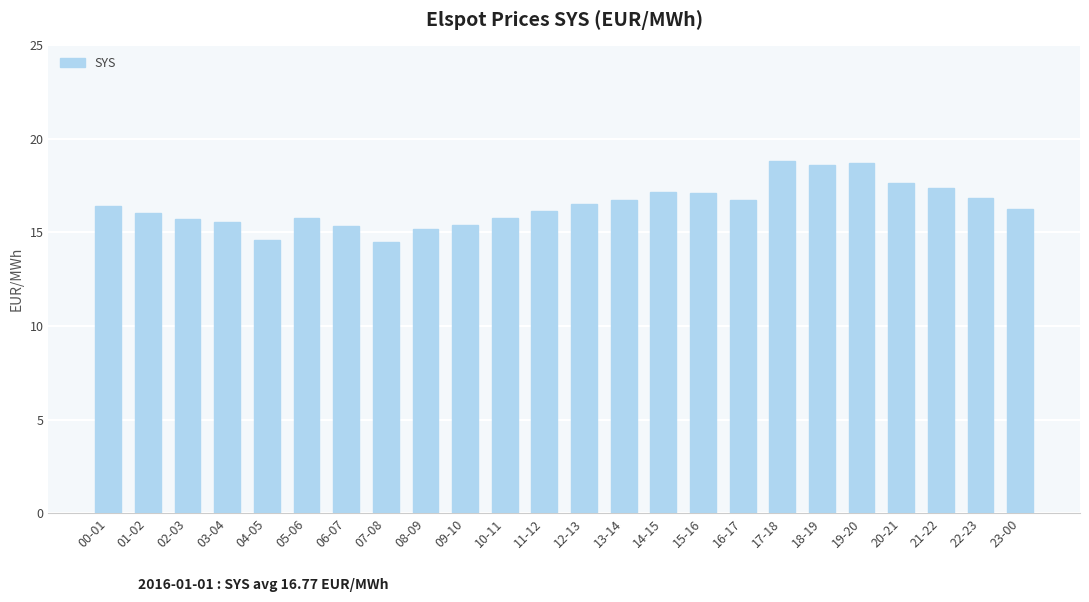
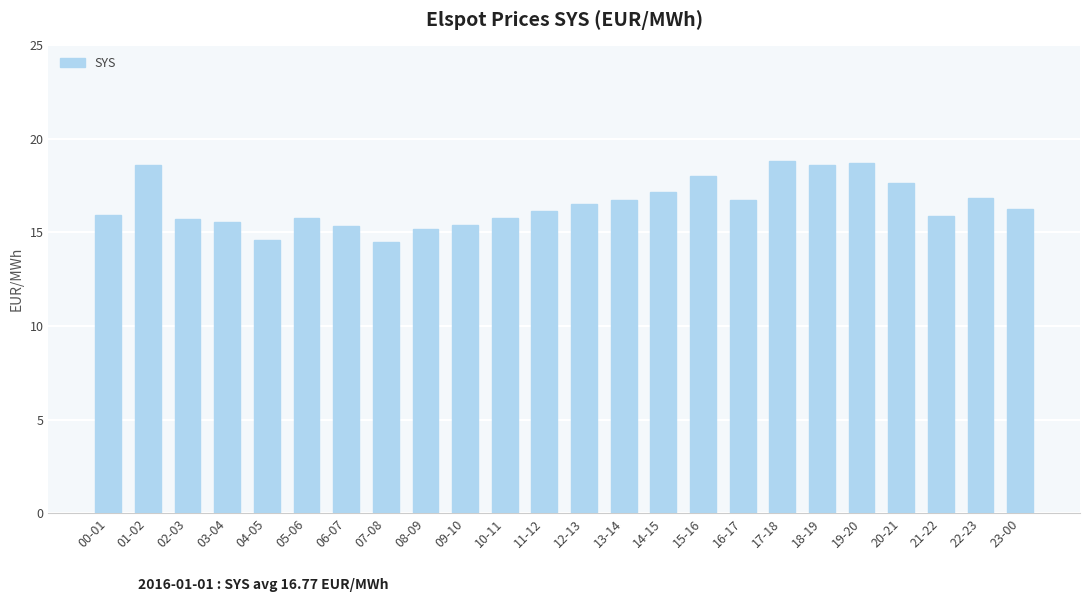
00-01: 16.4 -> 16.0
01-02: 16.0 -> 18.6
15-16: 17.1 -> 18.0
21-22: 17.4 -> 15.9
